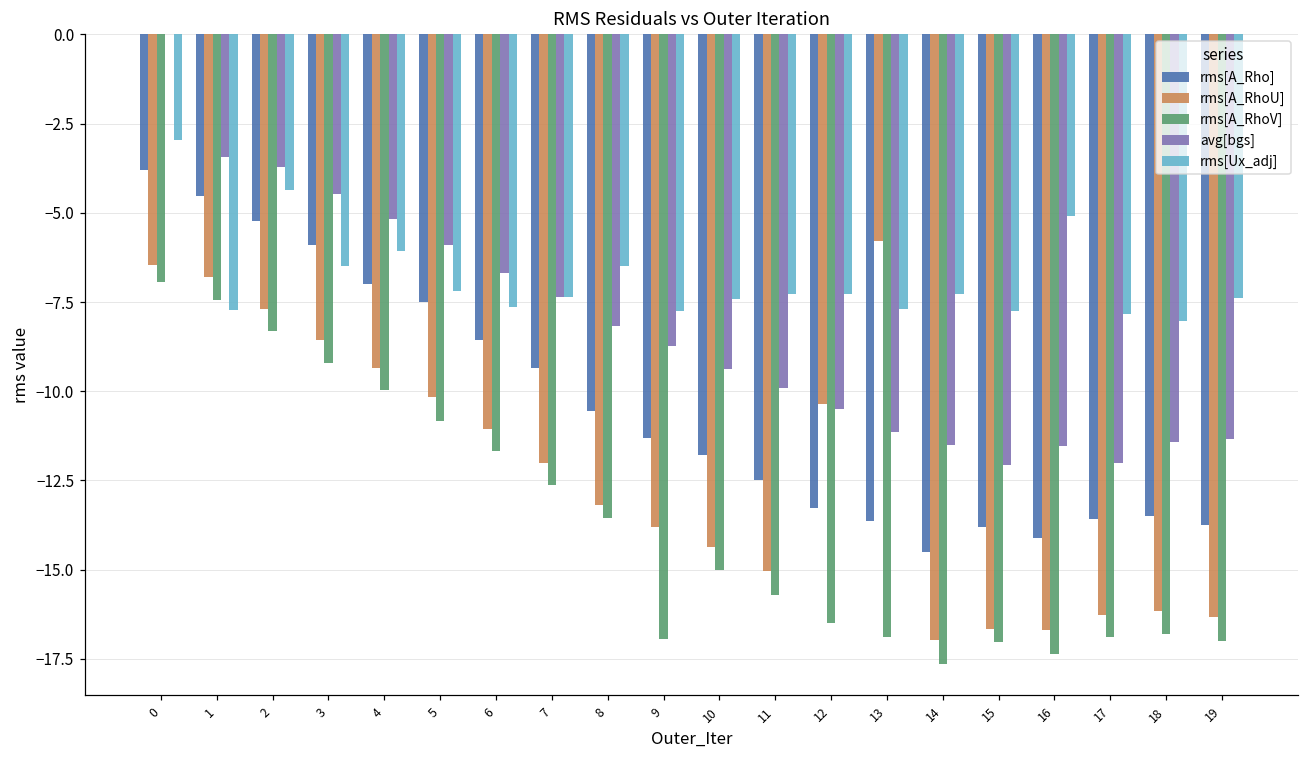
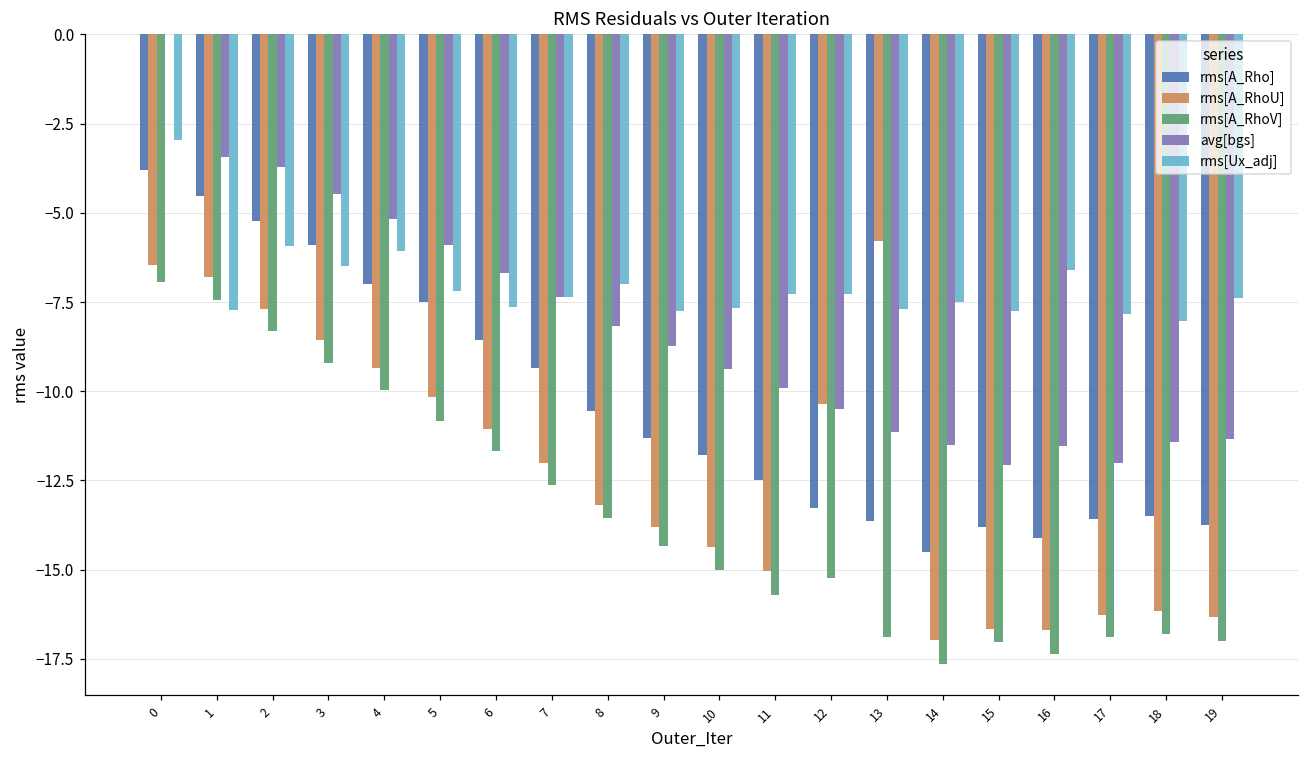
rms[Ux_adj], 2: -4.4 -> -5.9
rms[Ux_adj], 8: -6.5 -> -7.0
rms[A_RhoV], 9: -16.9 -> -14.3
rms[Ux_adj], 10: -7.4 -> -7.7
rms[A_RhoV], 12: -16.5 -> -15.2
rms[Ux_adj], 14: -7.3 -> -7.5
rms[Ux_adj], 16: -5.1 -> -6.6
